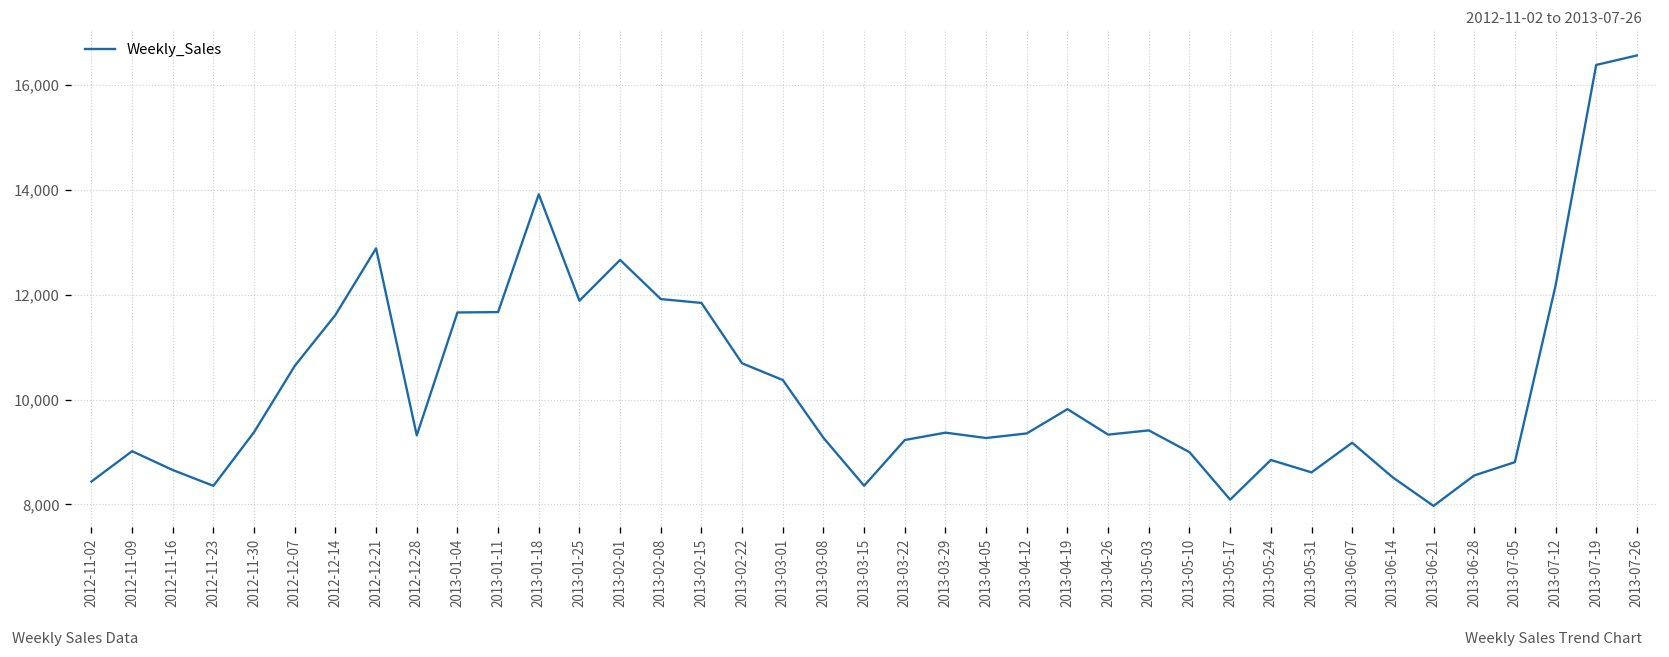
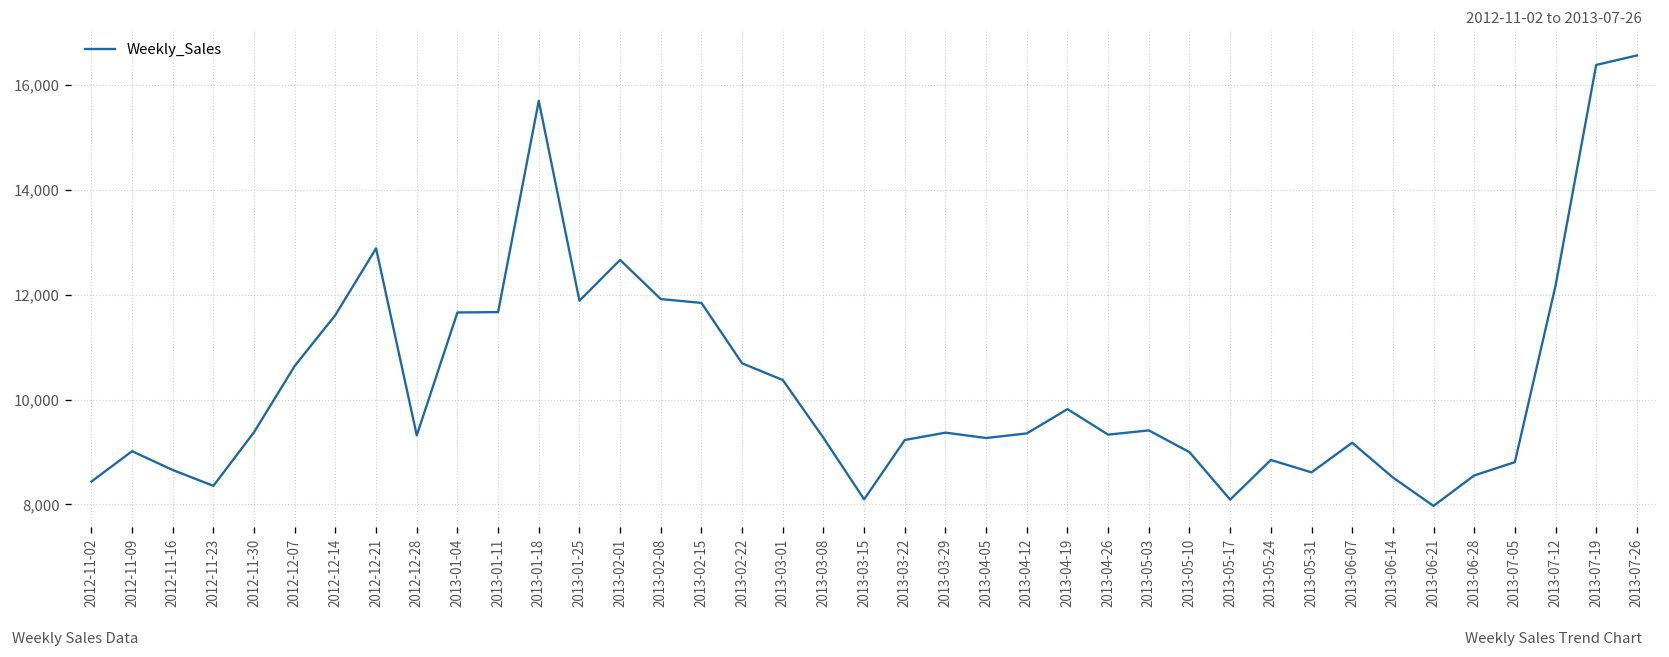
2013-01-18: 13,900 -> 15,700
2013-03-15: 8,400 -> 8,100
